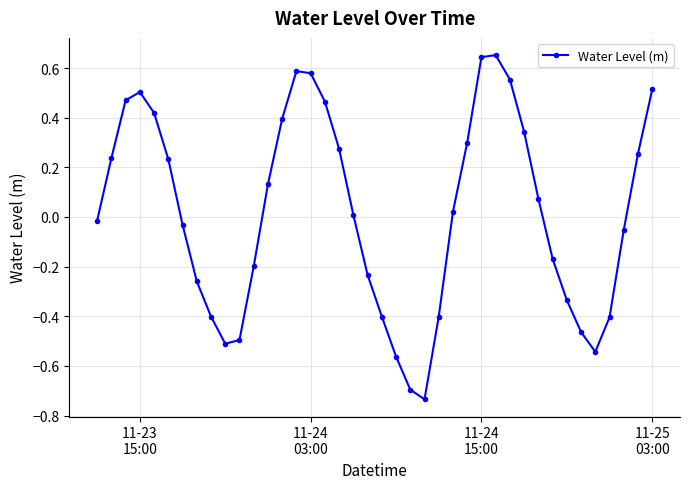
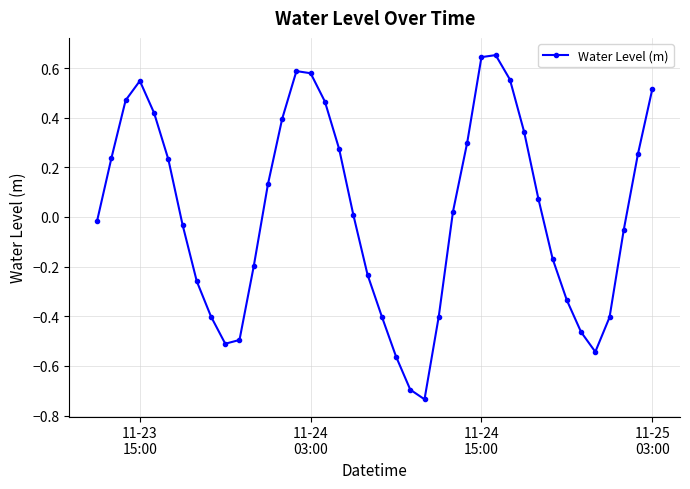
11-23 15:00: 0.50 -> 0.55
